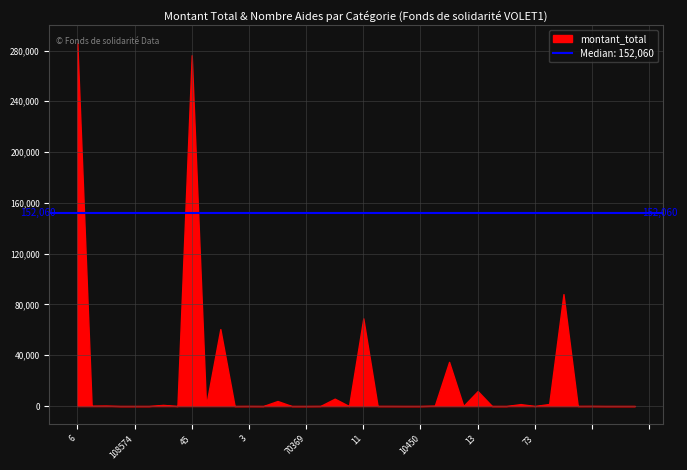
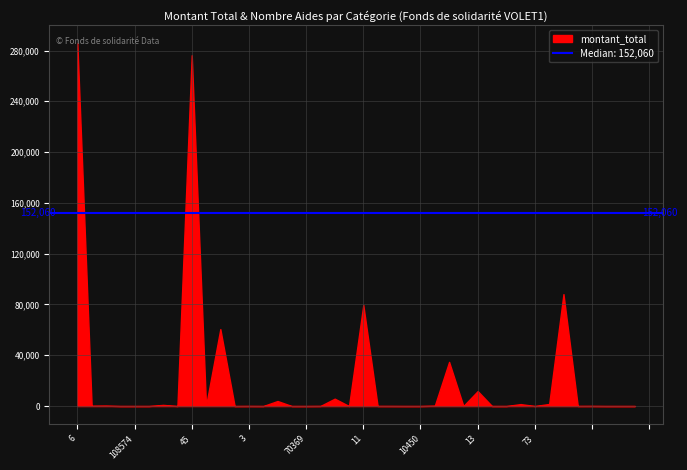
11: 69,000 -> 80,000
